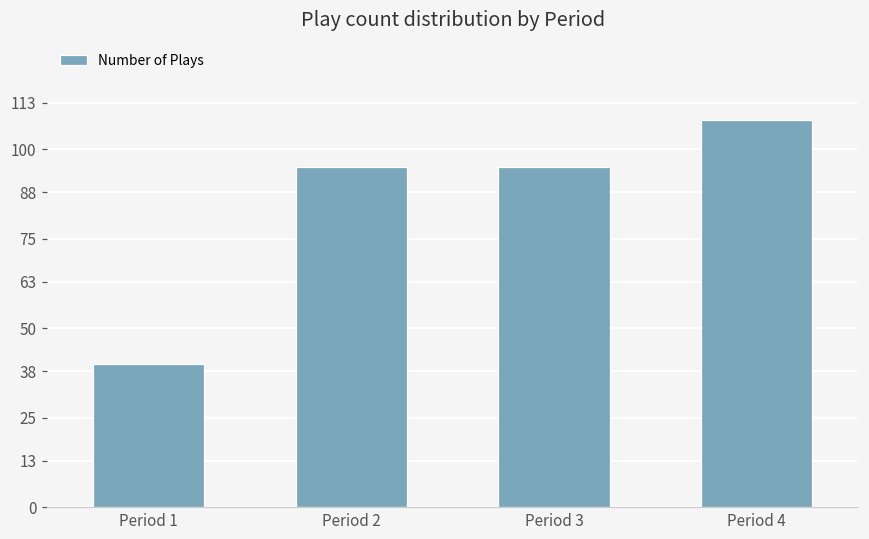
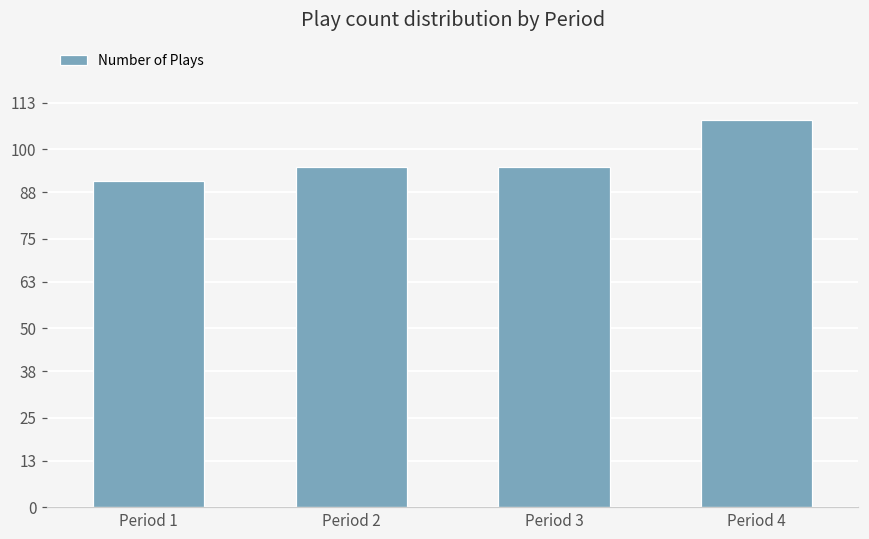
Period 1: 40 -> 91
